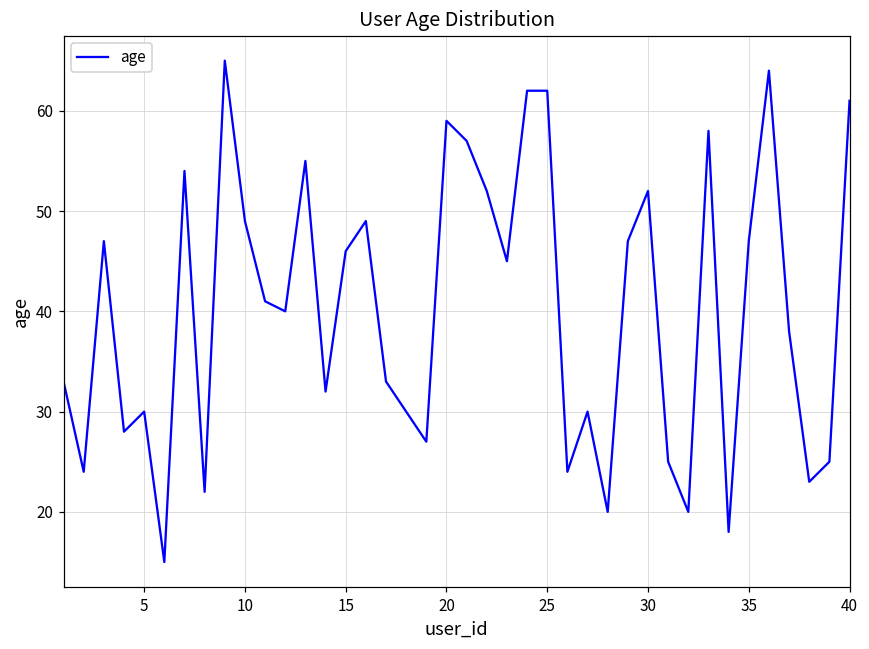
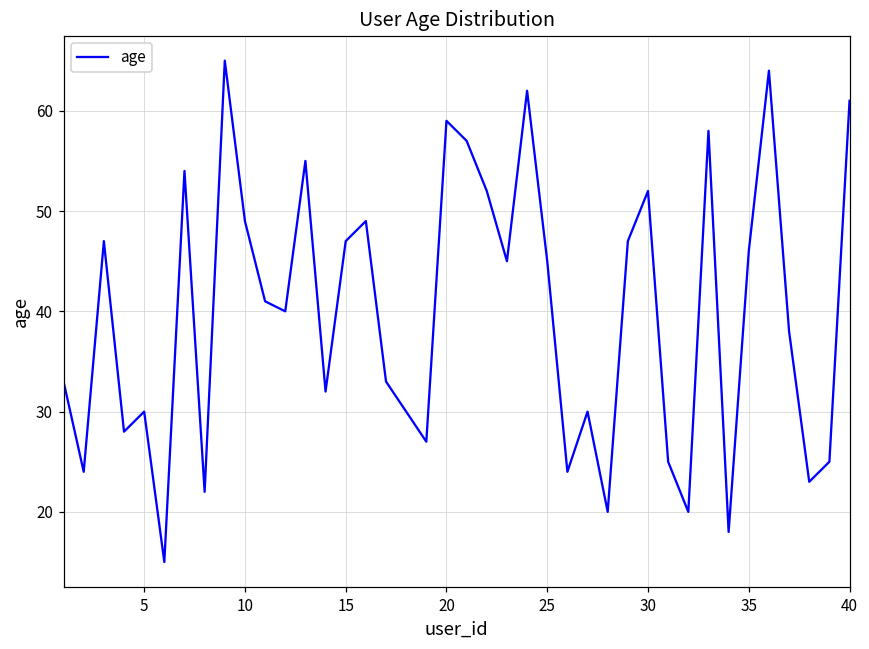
15: 46 -> 47
25: 62 -> 45
35: 47 -> 46
